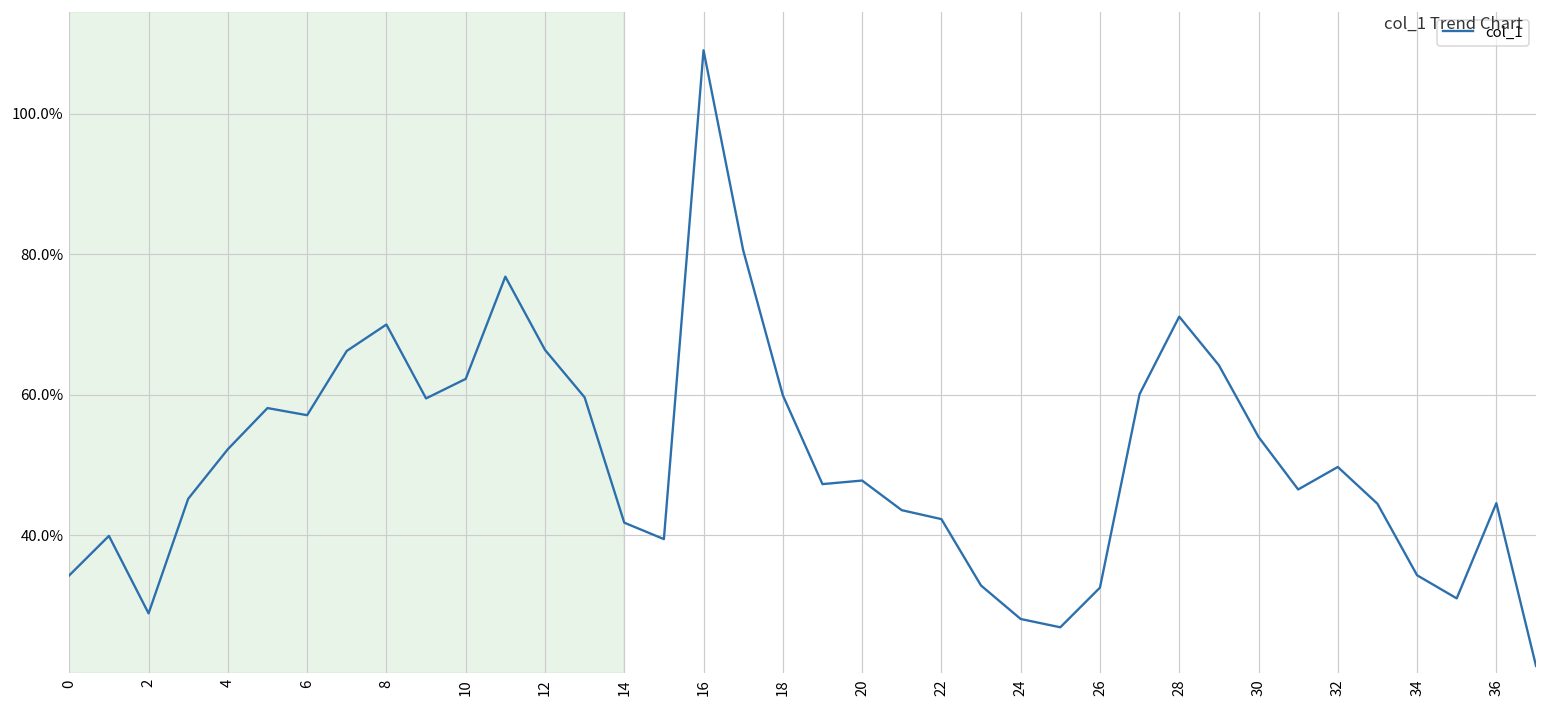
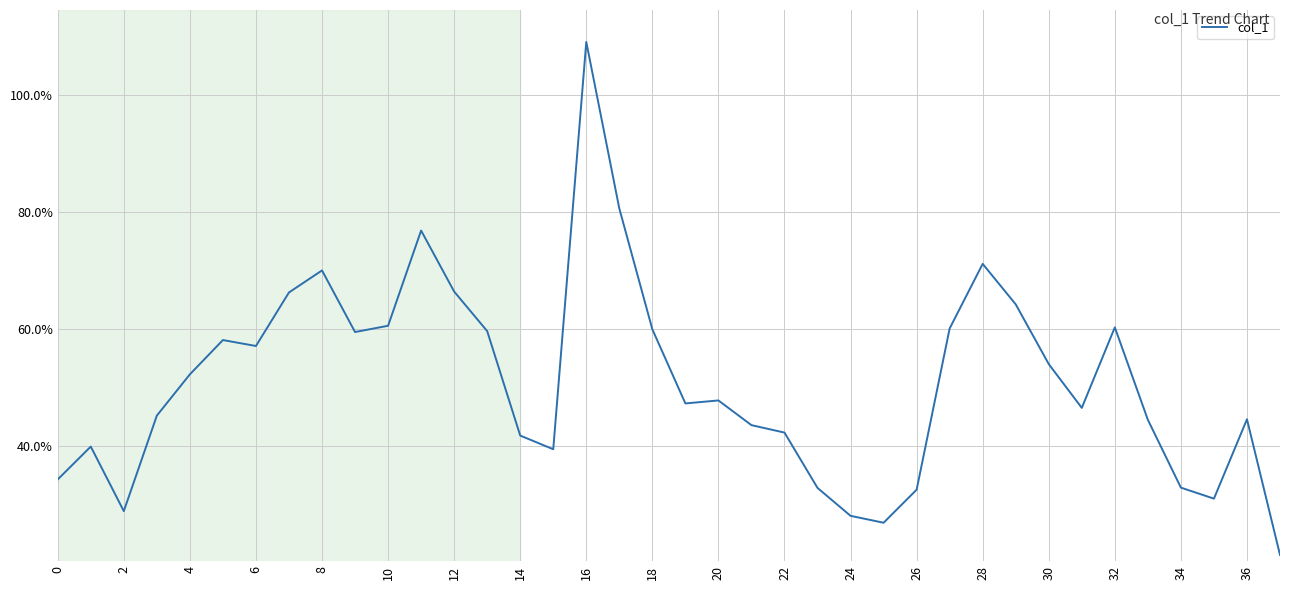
10: 62% -> 61%
32: 50% -> 60%
34: 34% -> 33%
